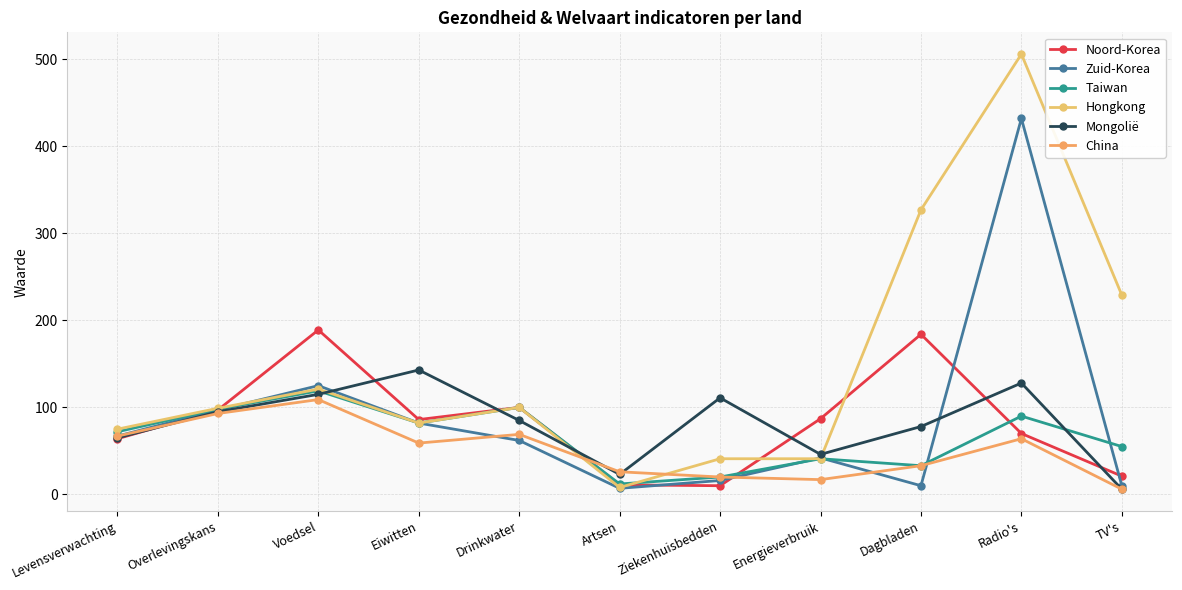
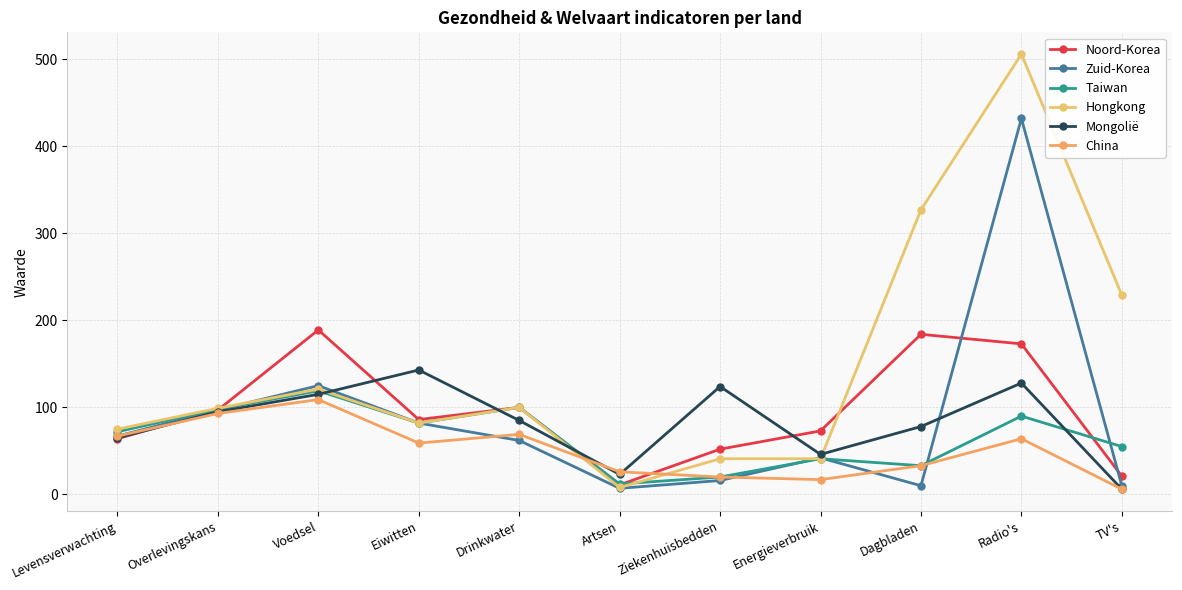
Noord-Korea, Ziekenhuisbedden: 10 -> 50
Mongolië, Ziekenhuisbedden: 110 -> 120
Noord-Korea, Energieverbruik: 90 -> 70
Noord-Korea, Radio's: 70 -> 170
